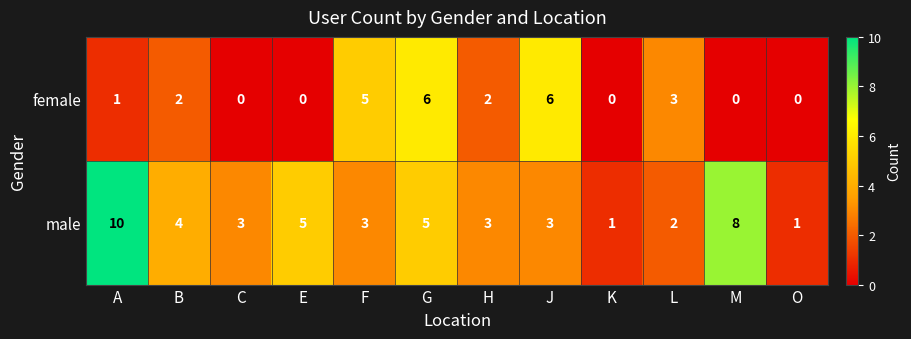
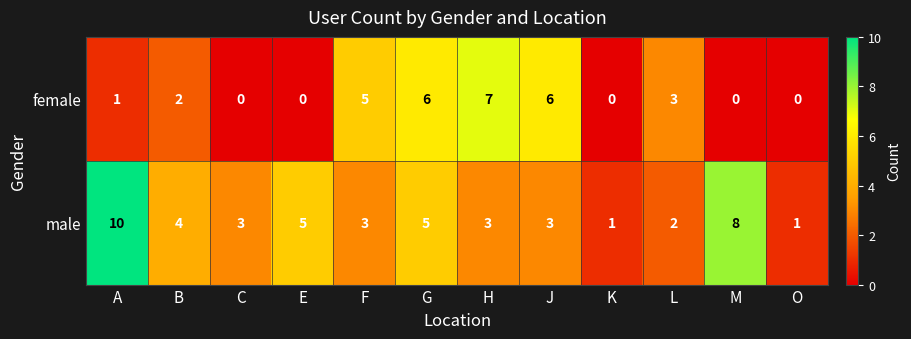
female, H: 2 -> 7
